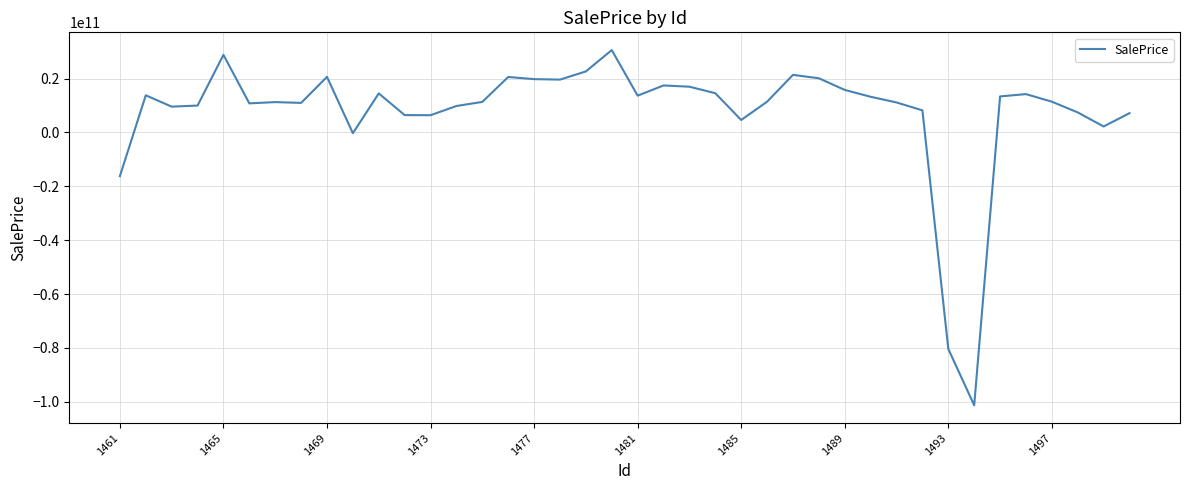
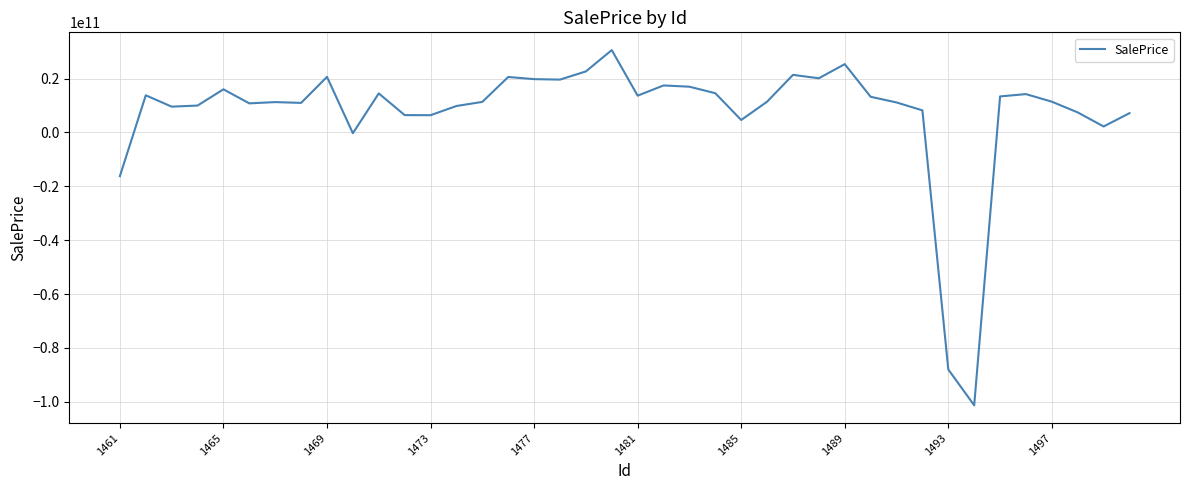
1465: 29000000000 -> 16000000000
1489: 16000000000 -> 25000000000
1493: -80000000000 -> -88000000000
